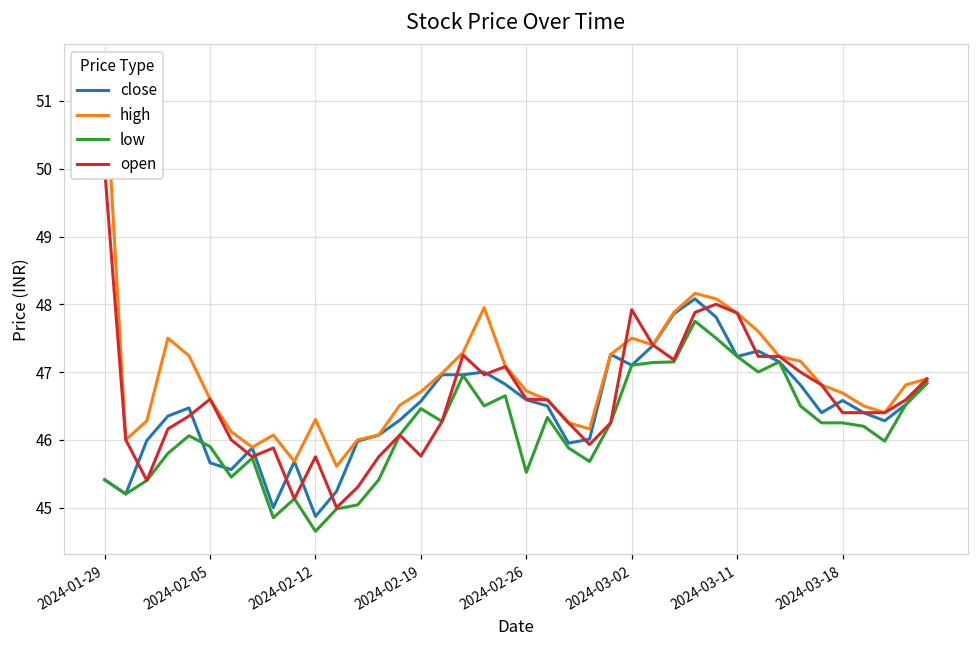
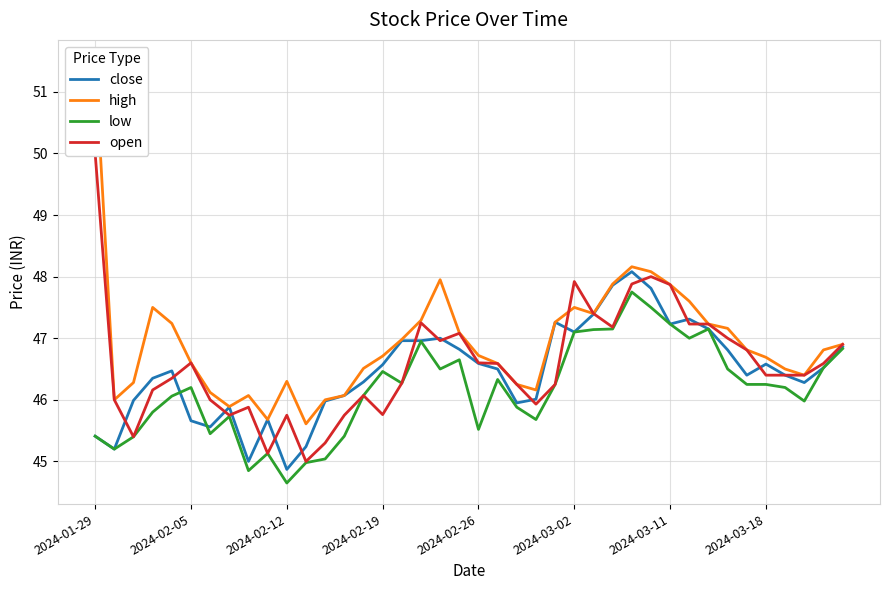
low, 2024-02-05: 45.9 -> 46.2
